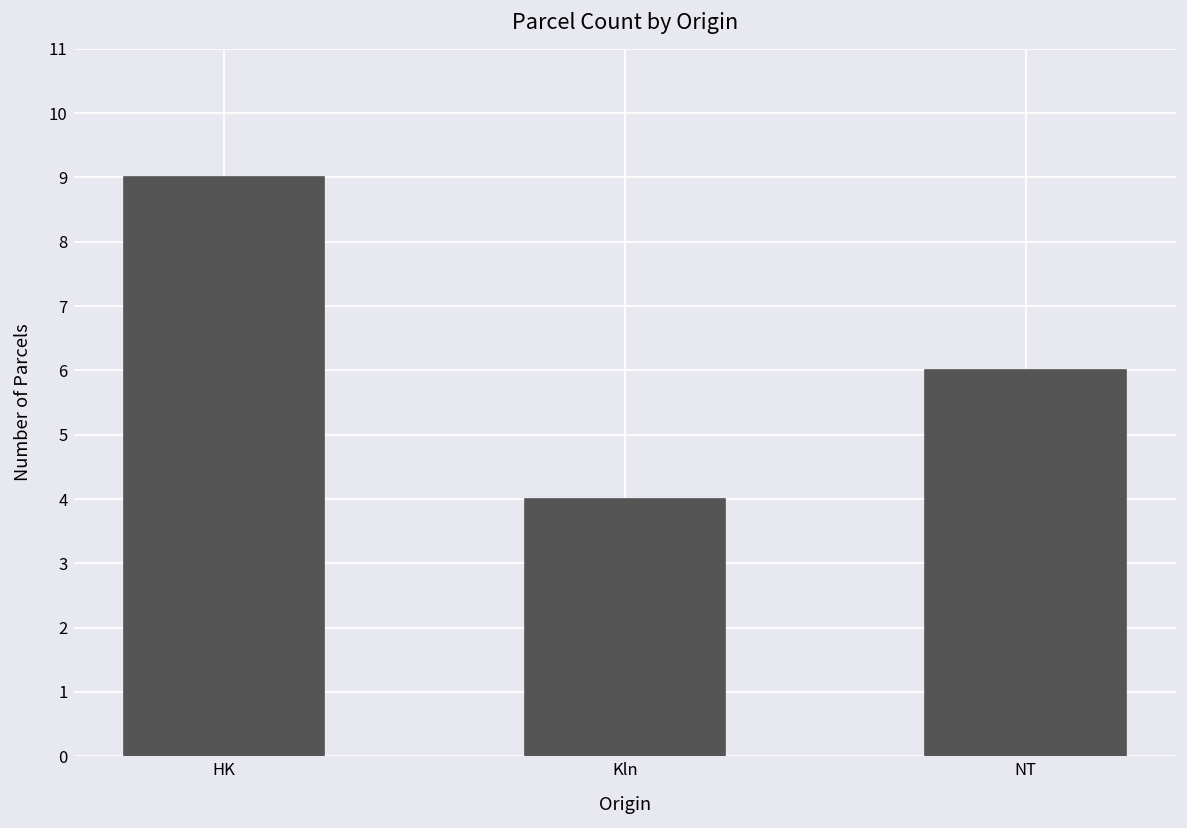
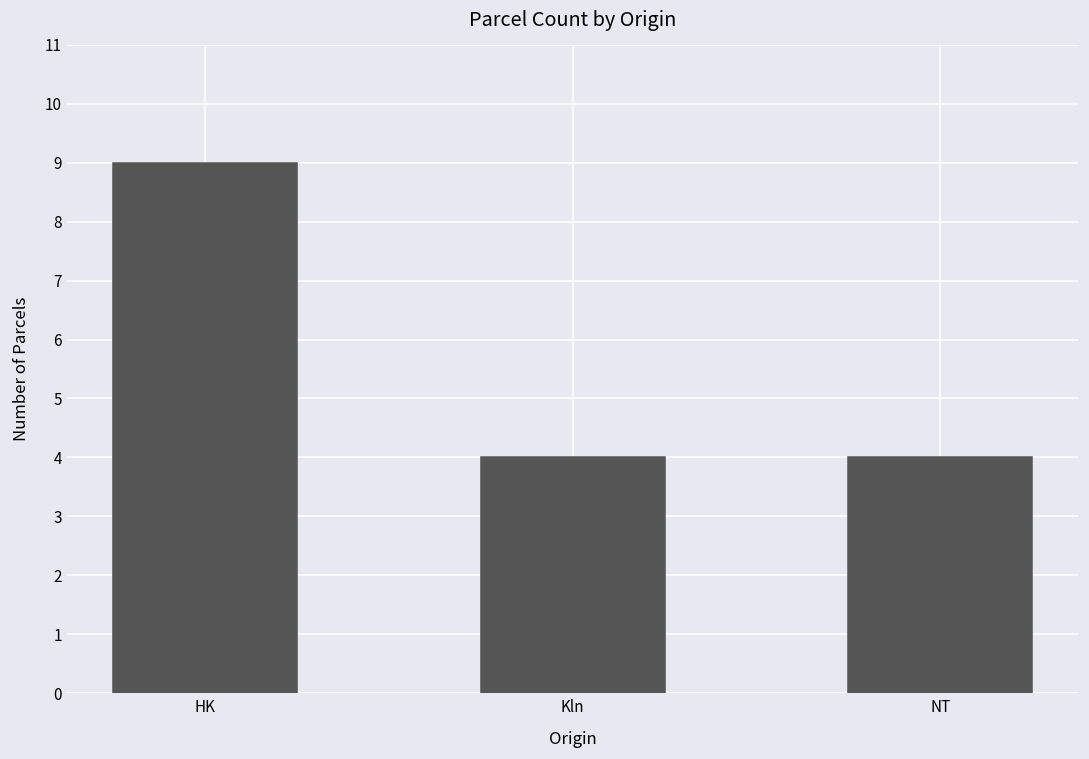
NT: 6 -> 4
